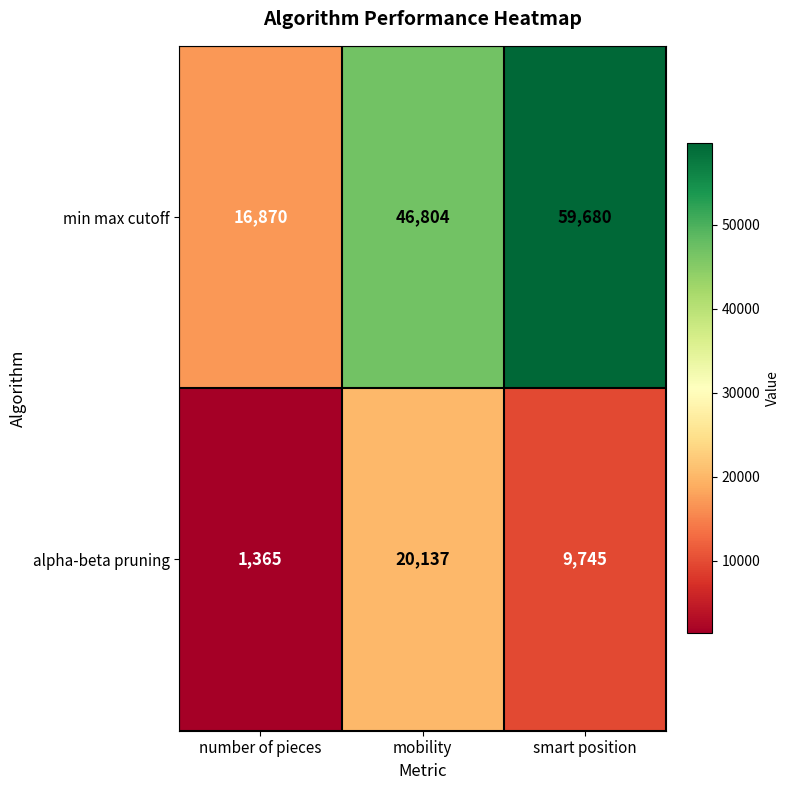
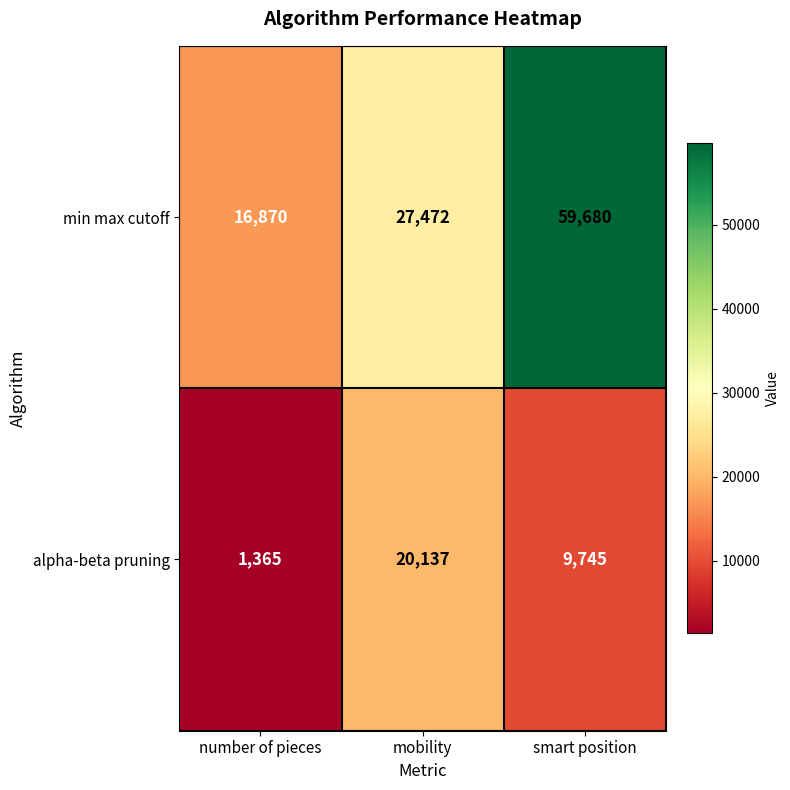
min max cutoff, mobility: 46,804 -> 27,472
